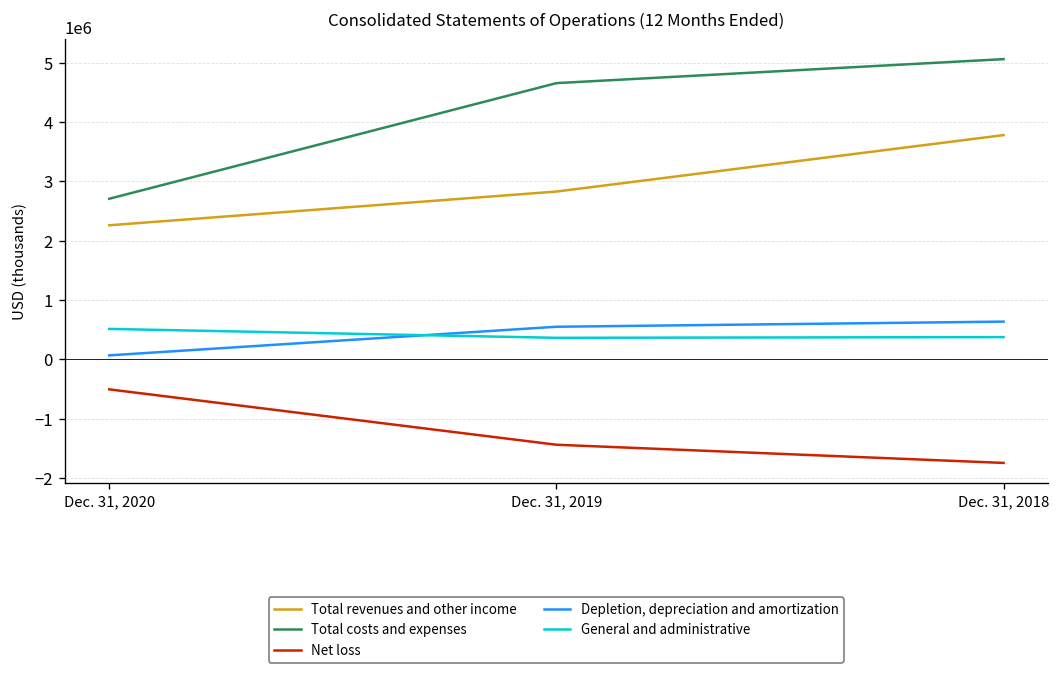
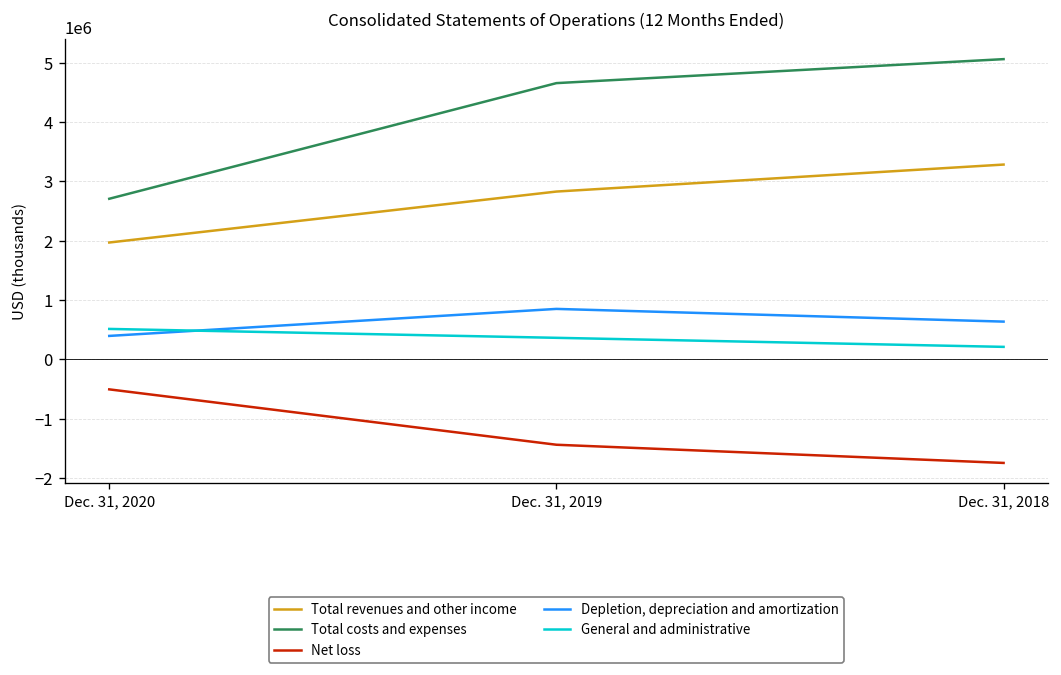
Total revenues and other income, Dec. 31, 2020: 2300000 -> 2000000
Depletion, depreciation and amortization, Dec. 31, 2020: 100000 -> 400000
Depletion, depreciation and amortization, Dec. 31, 2019: 500000 -> 800000
Total revenues and other income, Dec. 31, 2018: 3800000 -> 3300000
General and administrative, Dec. 31, 2018: 400000 -> 200000
